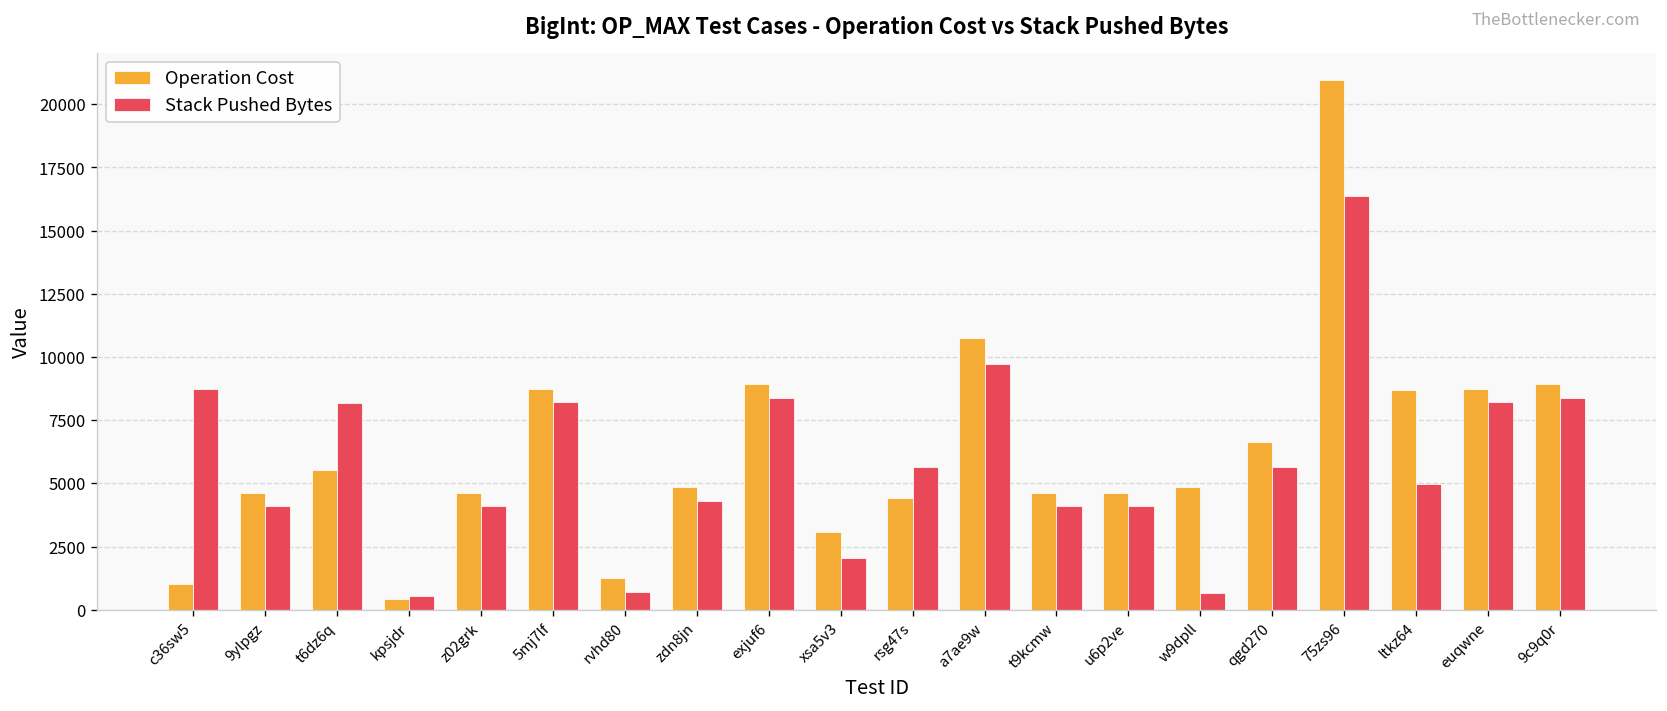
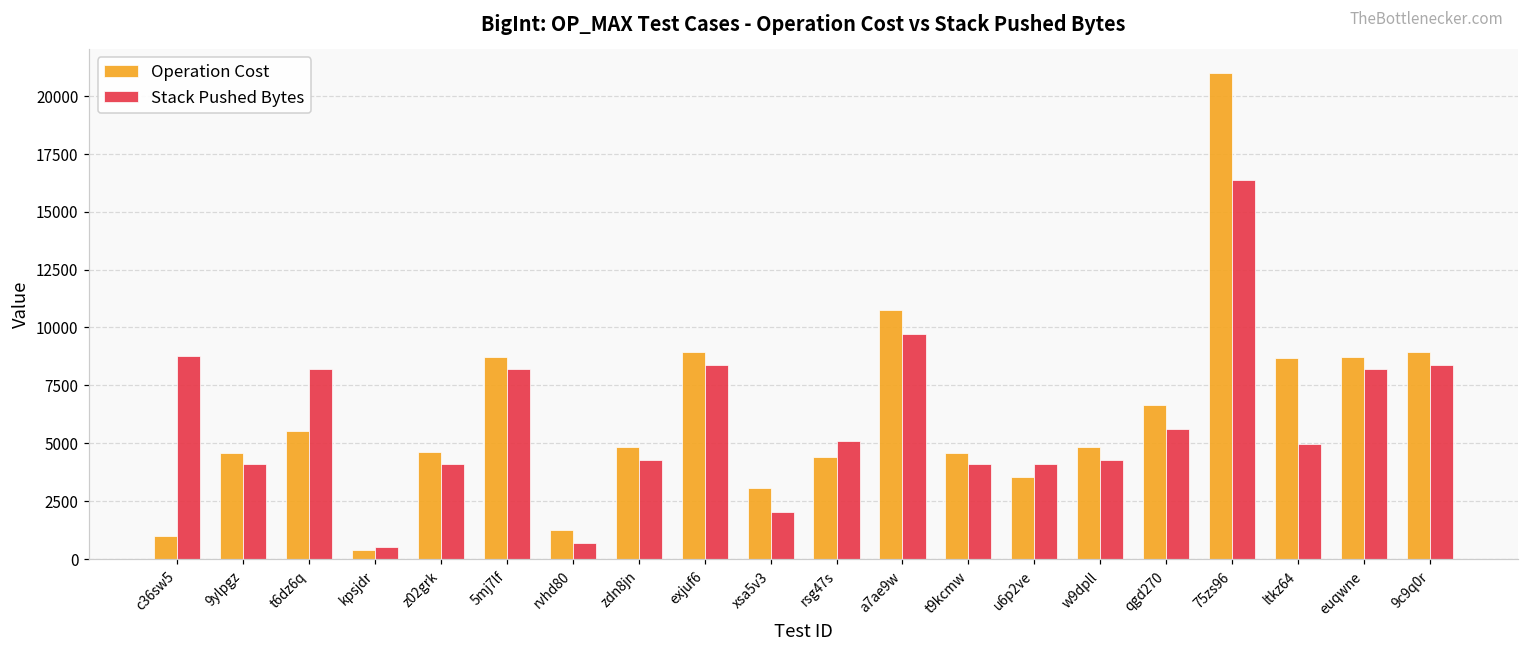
Stack Pushed Bytes, rsg47s: 5600 -> 5100
Operation Cost, u6p2ve: 4600 -> 3600
Stack Pushed Bytes, w9dpll: 700 -> 4300
